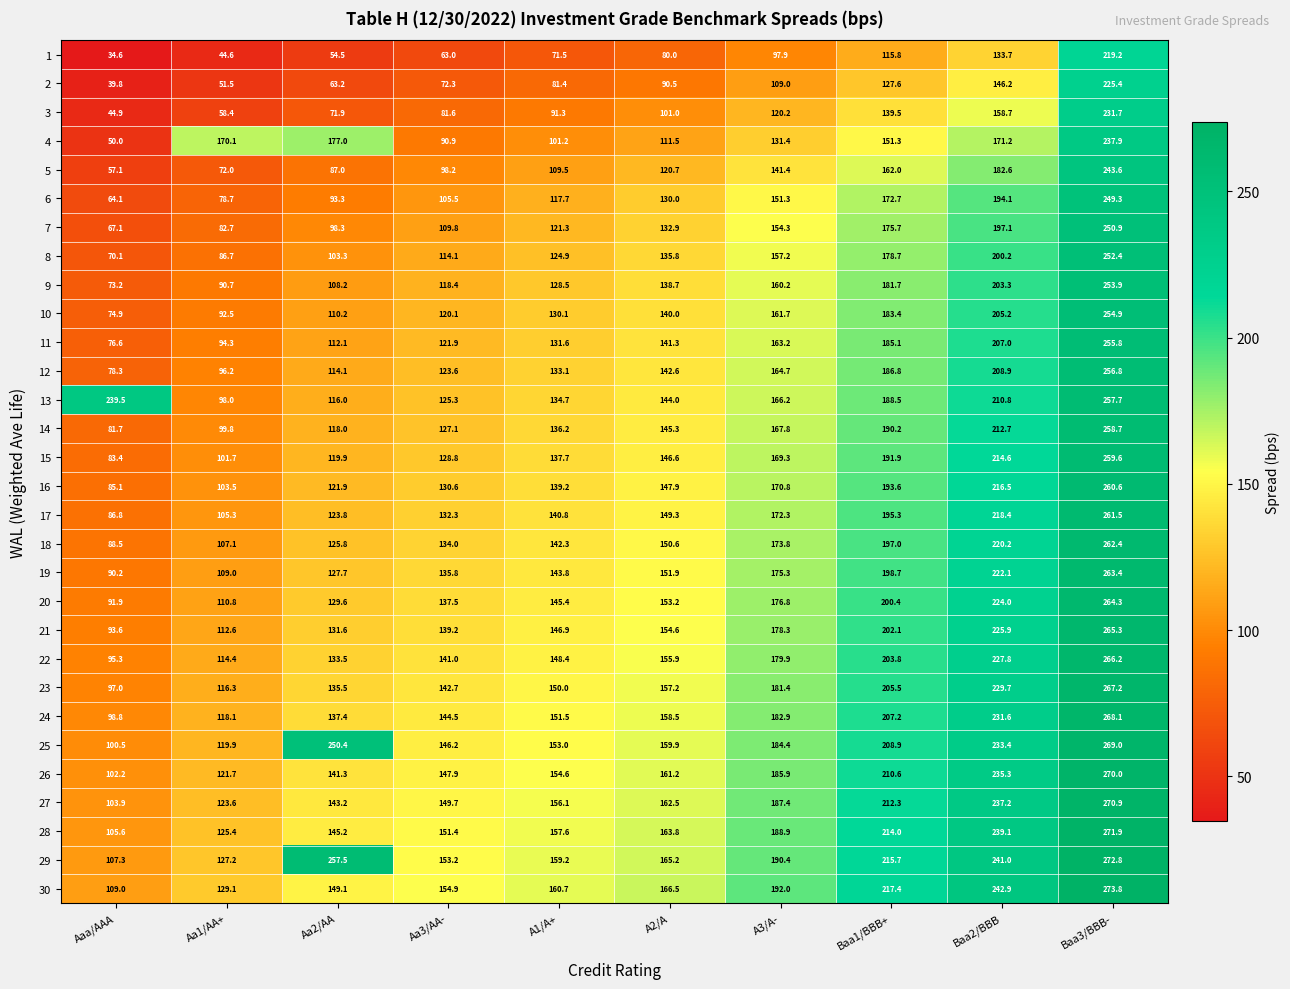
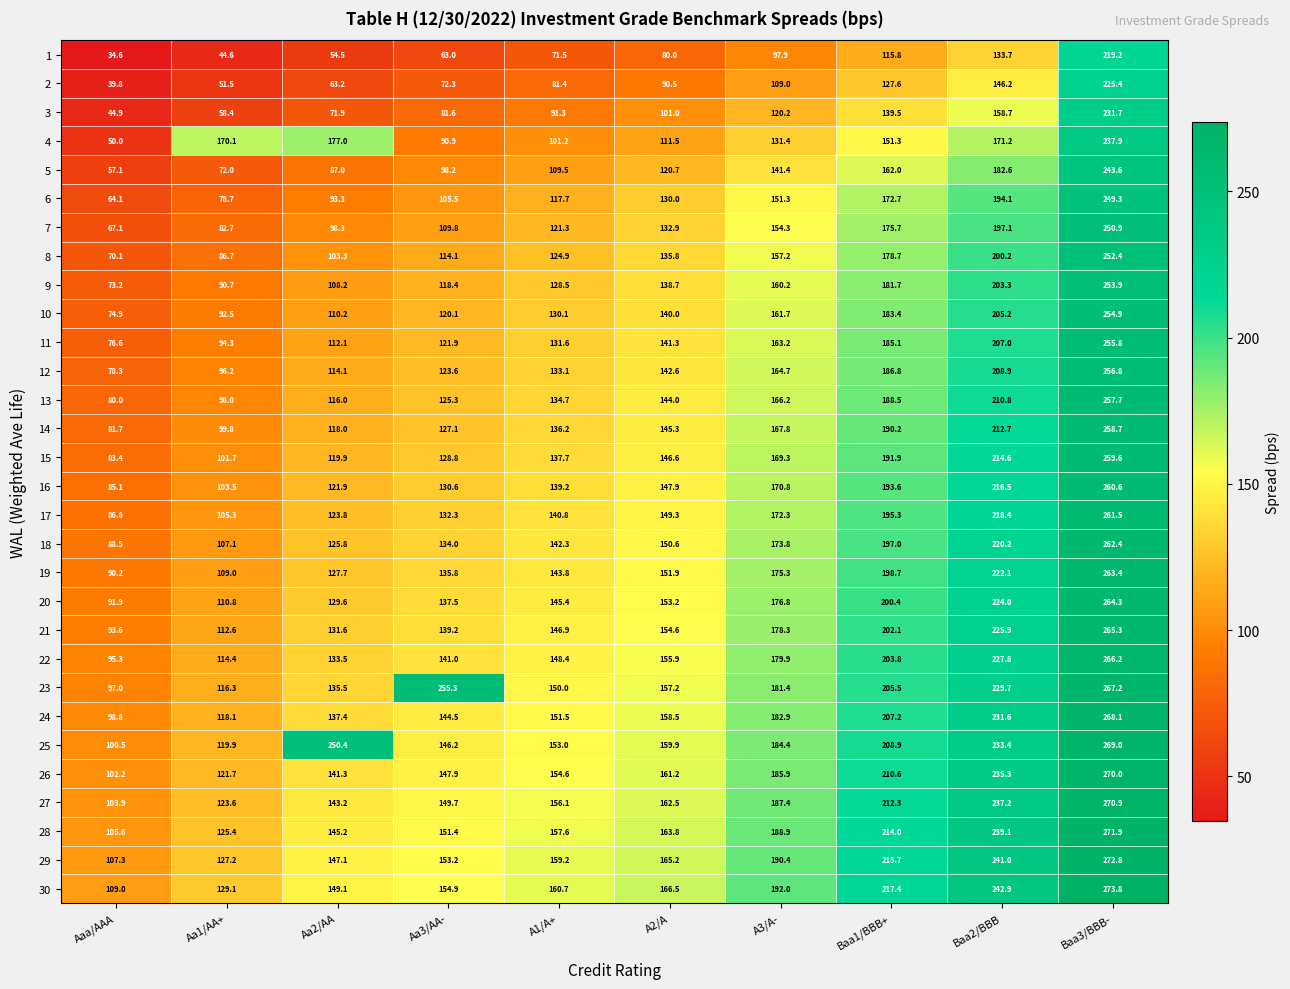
13, Aaa/AAA: 239.5 -> 80.0
23, Aa3/AA-: 142.7 -> 255.3
29, Aa2/AA: 257.5 -> 147.1
